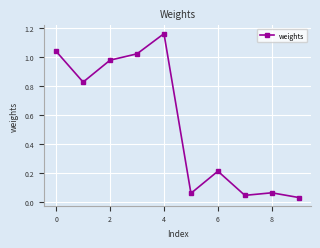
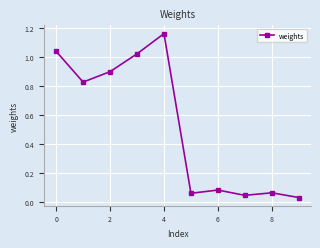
2: 0.98 -> 0.90
6: 0.21 -> 0.08
